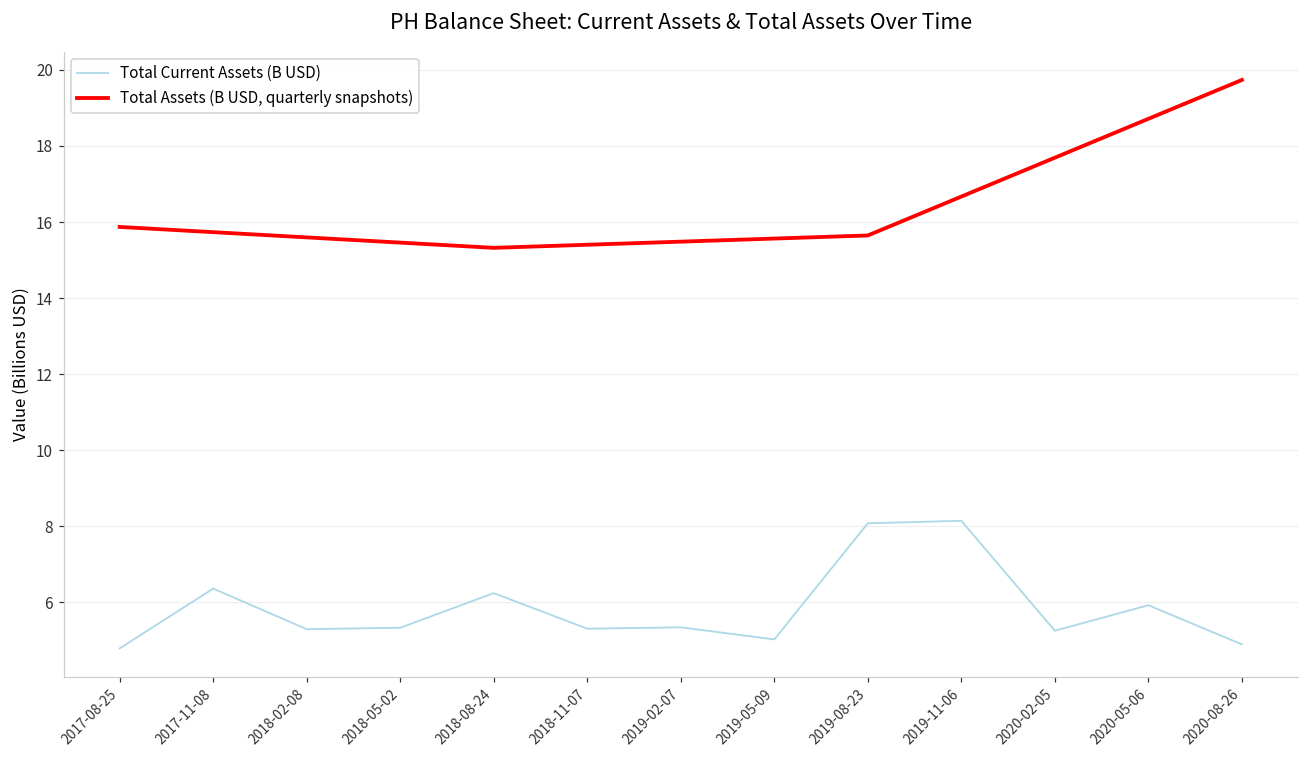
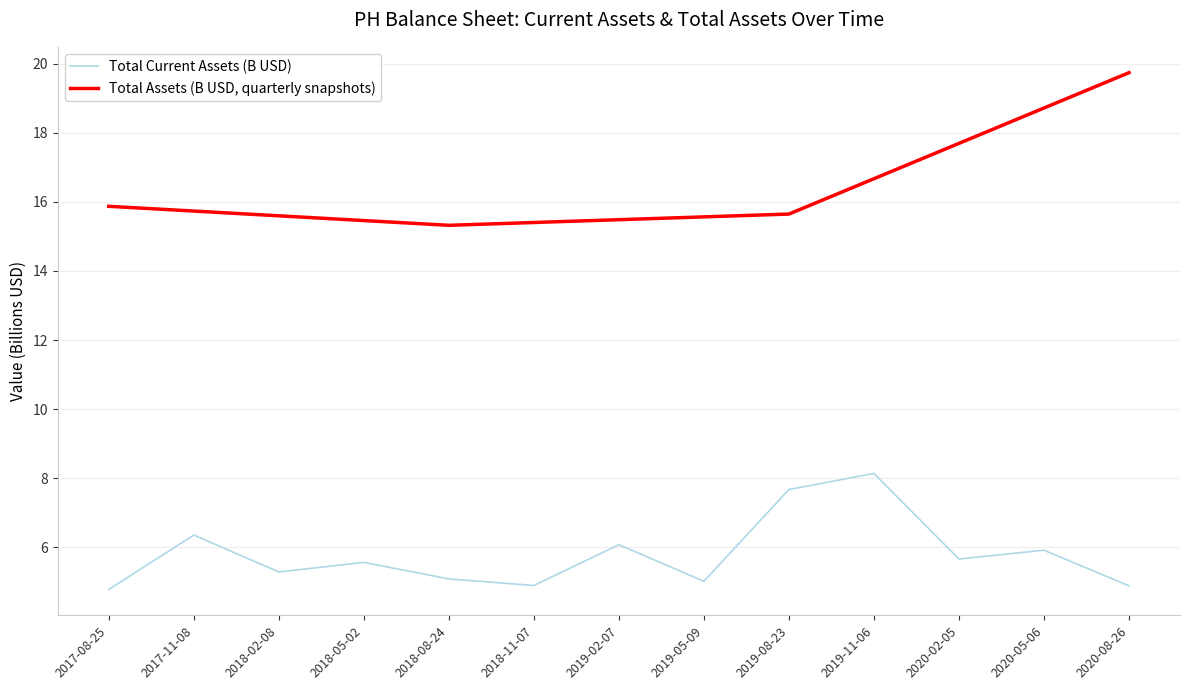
Total Current Assets (B USD), 2018-05-02: 5.3 -> 5.6
Total Current Assets (B USD), 2018-08-24: 6.2 -> 5.1
Total Current Assets (B USD), 2018-11-07: 5.3 -> 4.9
Total Current Assets (B USD), 2019-02-07: 5.3 -> 6.1
Total Current Assets (B USD), 2019-08-23: 8.1 -> 7.7
Total Current Assets (B USD), 2020-02-05: 5.2 -> 5.7
